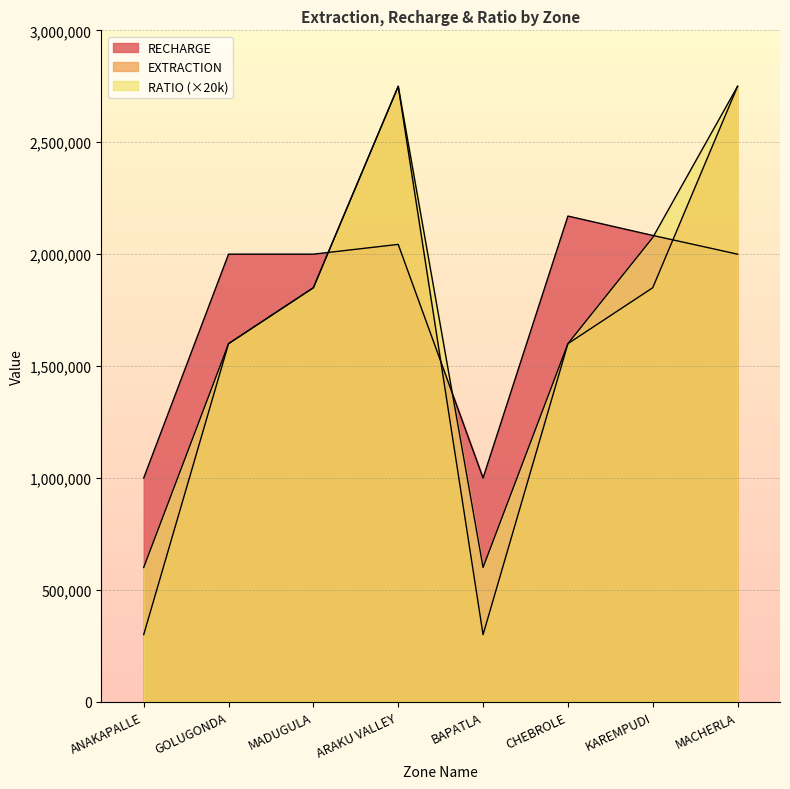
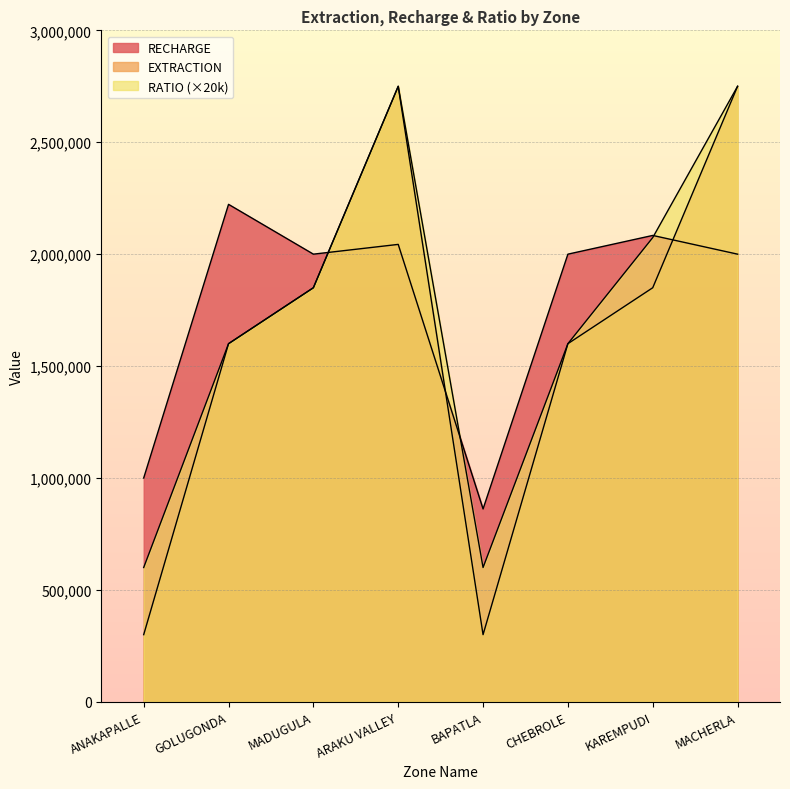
RECHARGE, GOLUGONDA: 2,000,000 -> 2,220,000
RECHARGE, BAPATLA: 1,000,000 -> 860,000
RECHARGE, CHEBROLE: 2,170,000 -> 2,000,000
